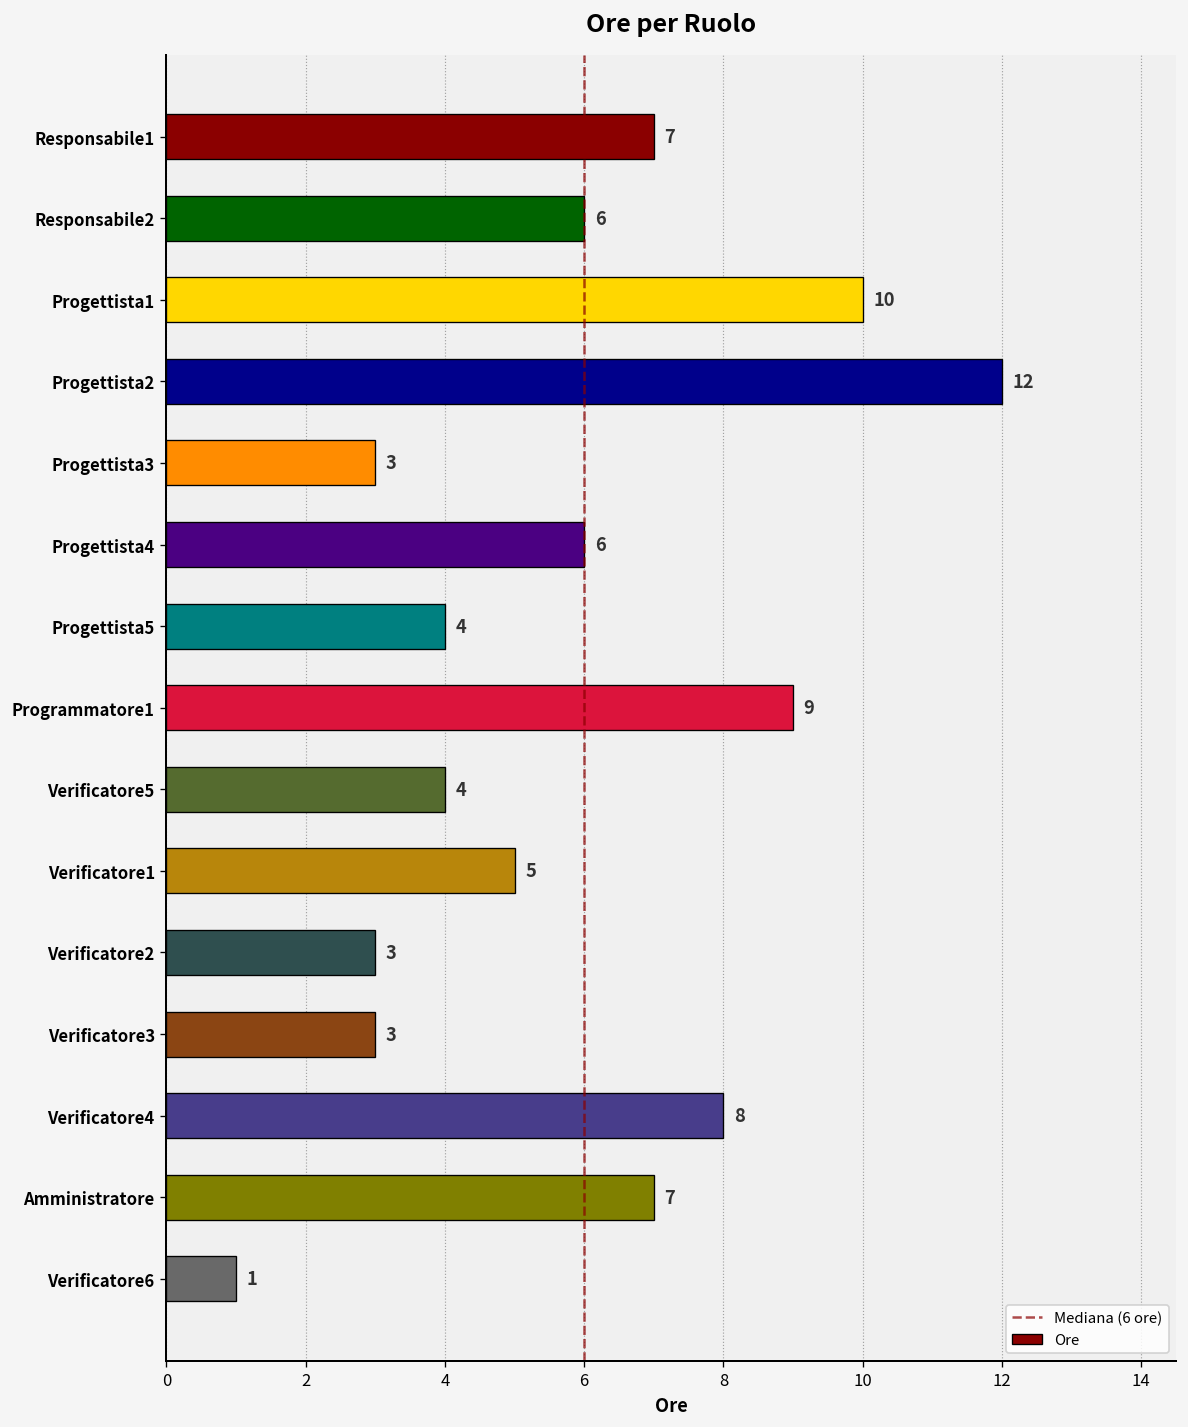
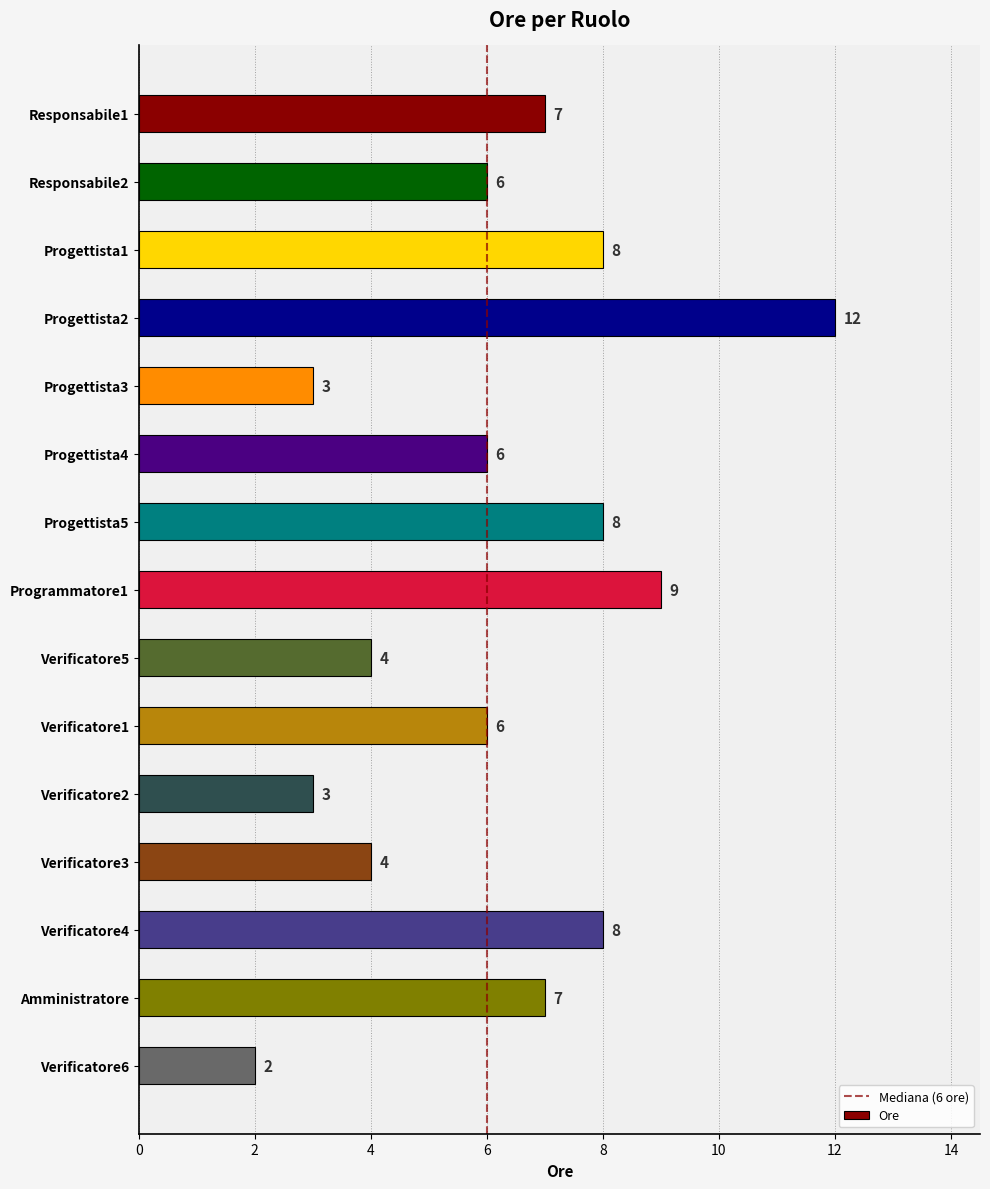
Progettista1: 10 -> 8
Progettista5: 4 -> 8
Verificatore1: 5 -> 6
Verificatore3: 3 -> 4
Verificatore6: 1 -> 2
